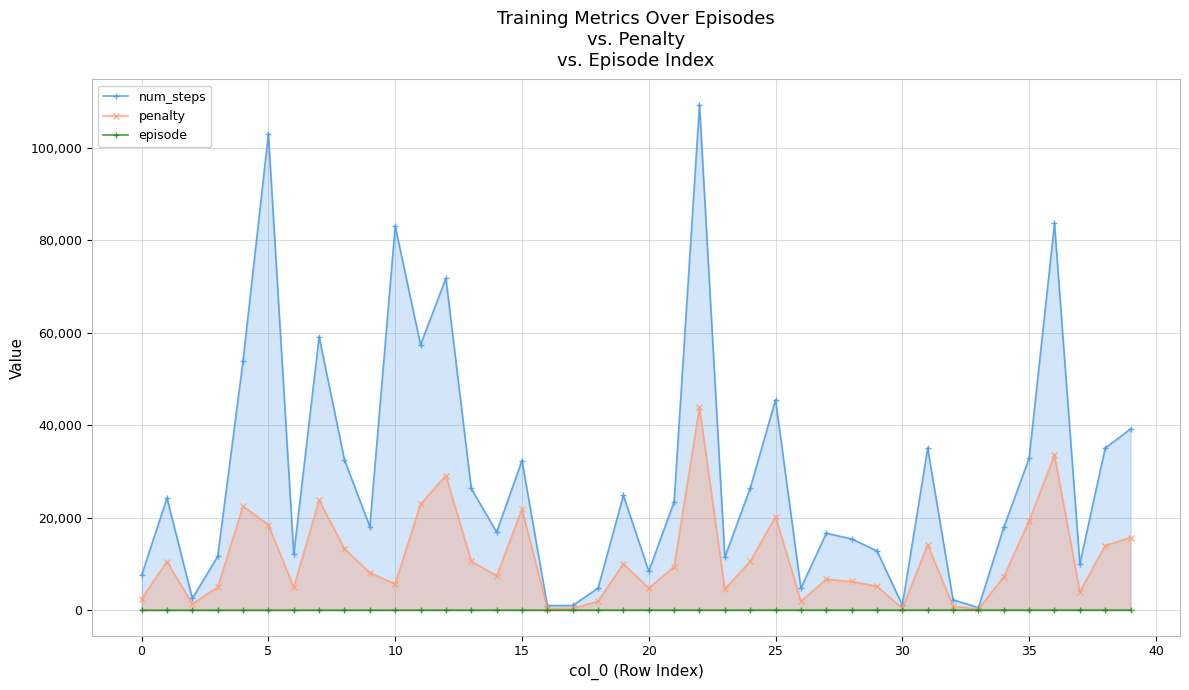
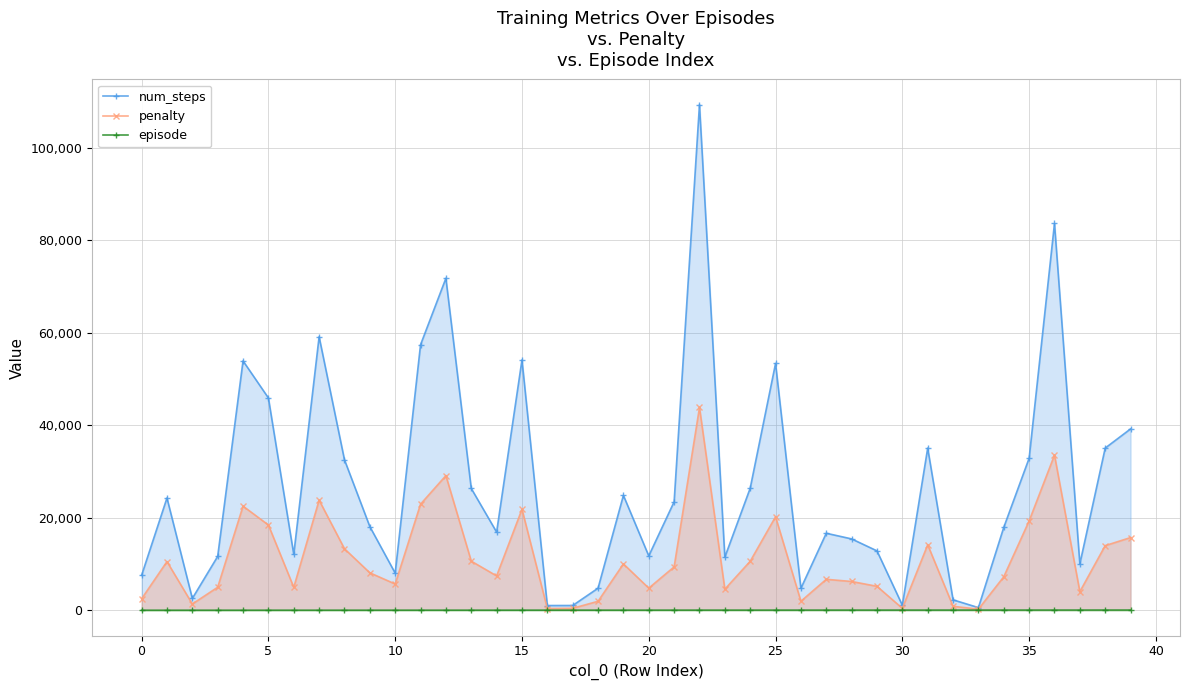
num_steps, 5: 103,000 -> 46,000
num_steps, 10: 83,000 -> 8,000
num_steps, 15: 32,000 -> 54,000
num_steps, 20: 8,000 -> 12,000
num_steps, 25: 46,000 -> 53,000
